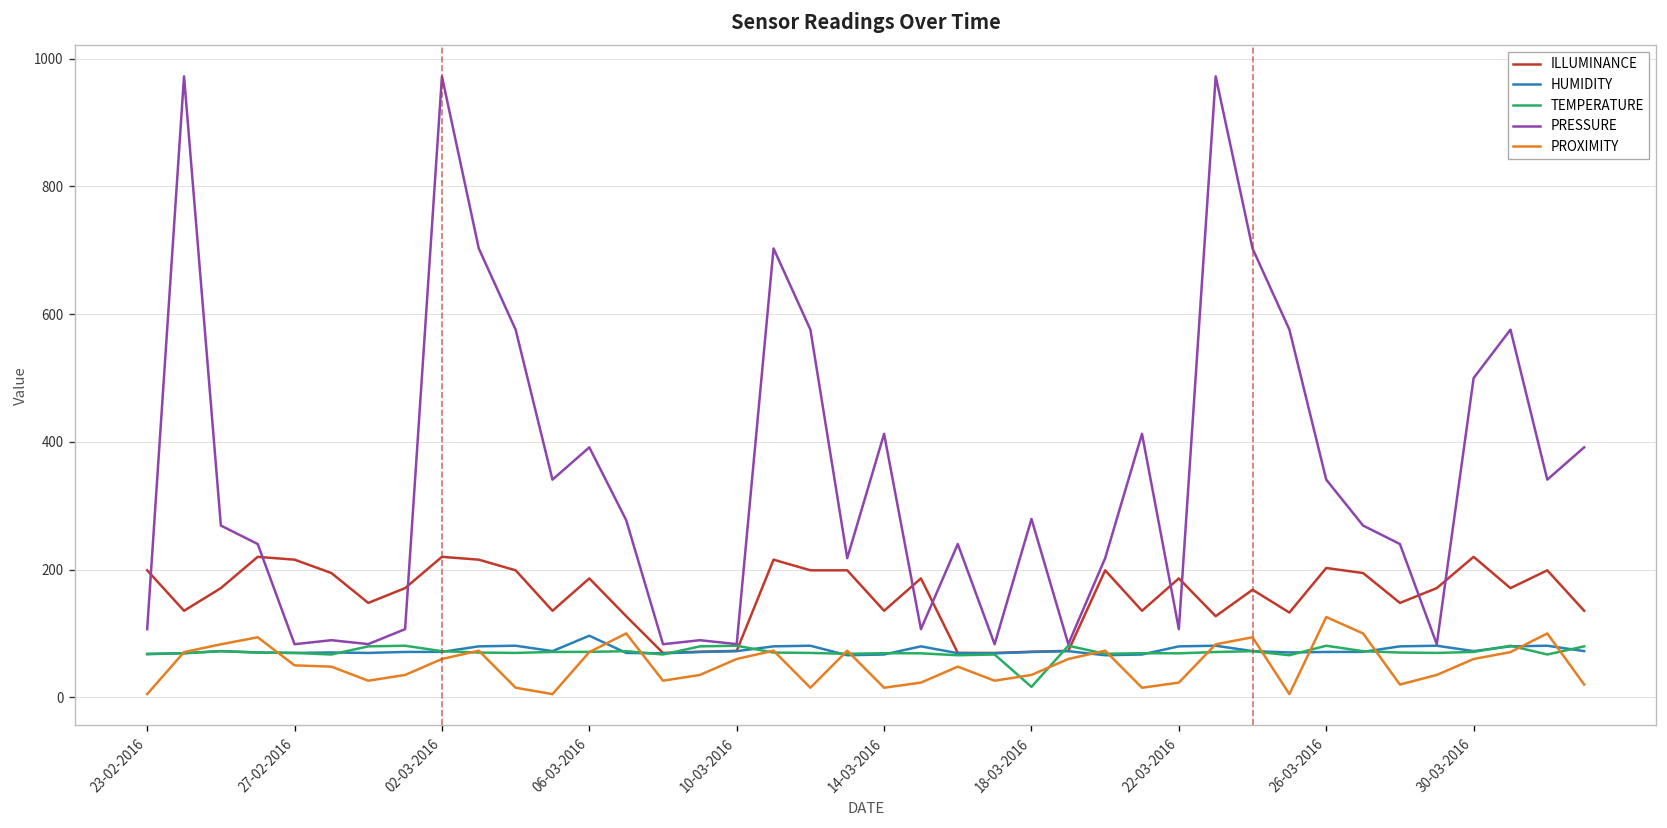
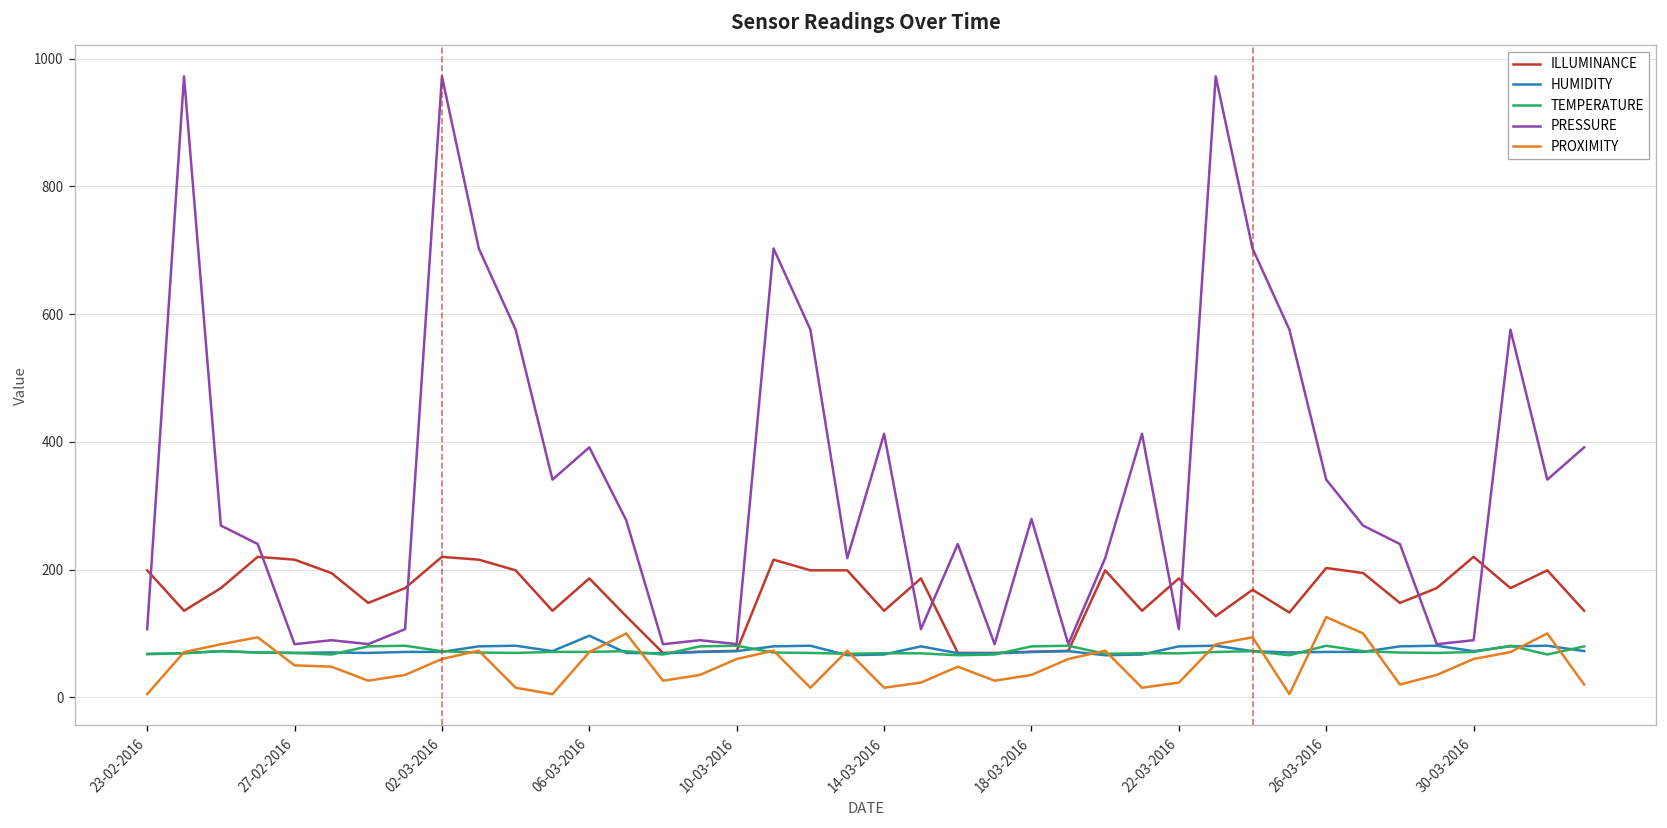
TEMPERATURE, 18-03-2016: 20 -> 80
PRESSURE, 30-03-2016: 500 -> 90
